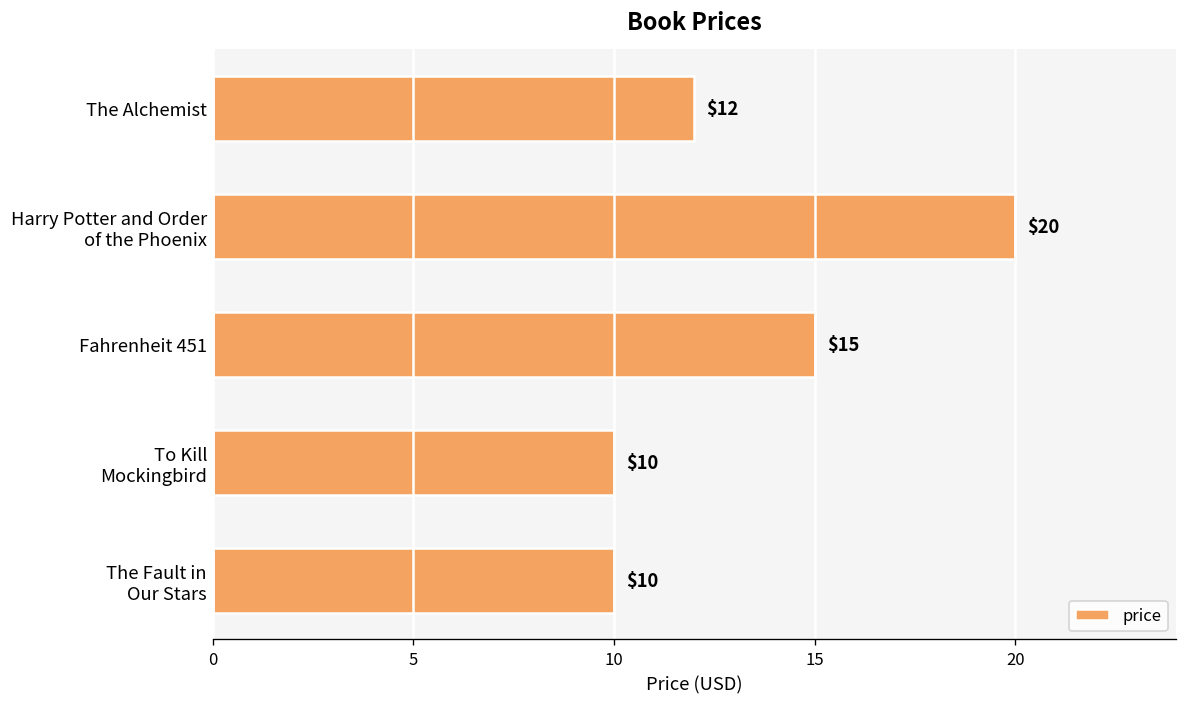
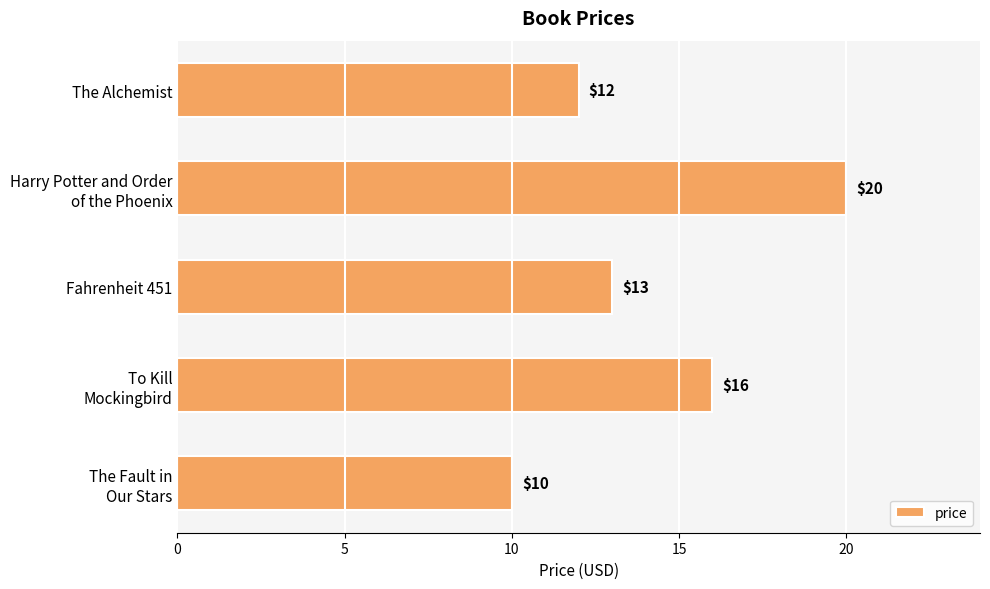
Fahrenheit 451: $15 -> $13
To Kill Mockingbird: $10 -> $16
